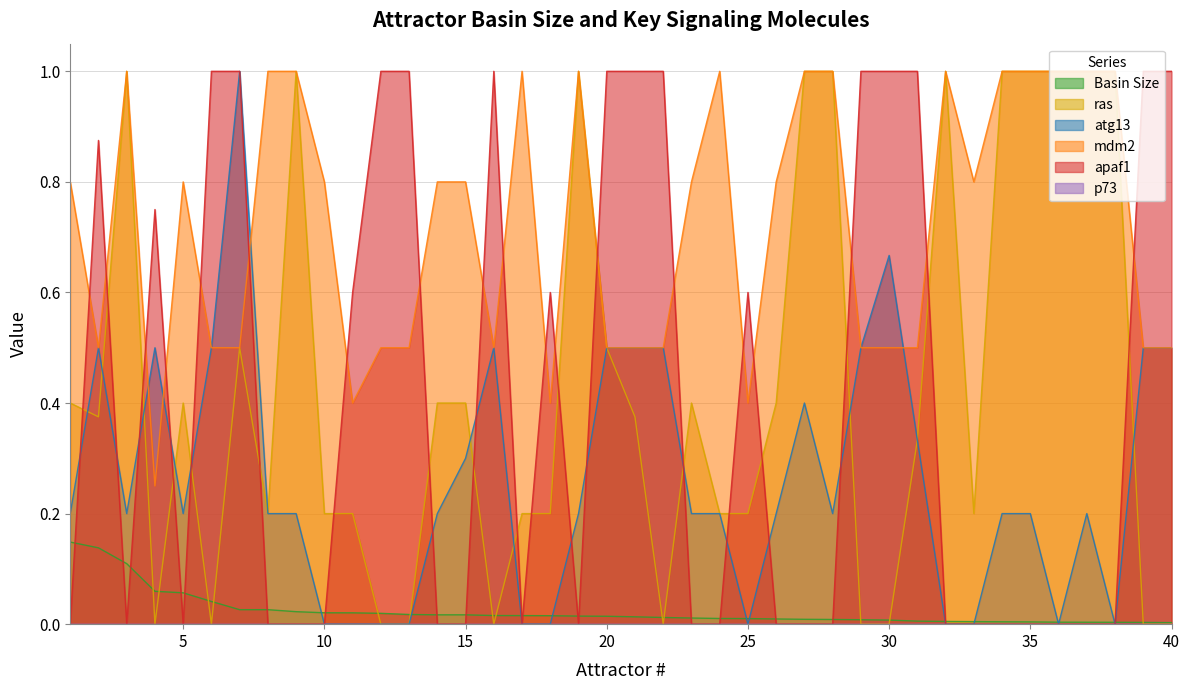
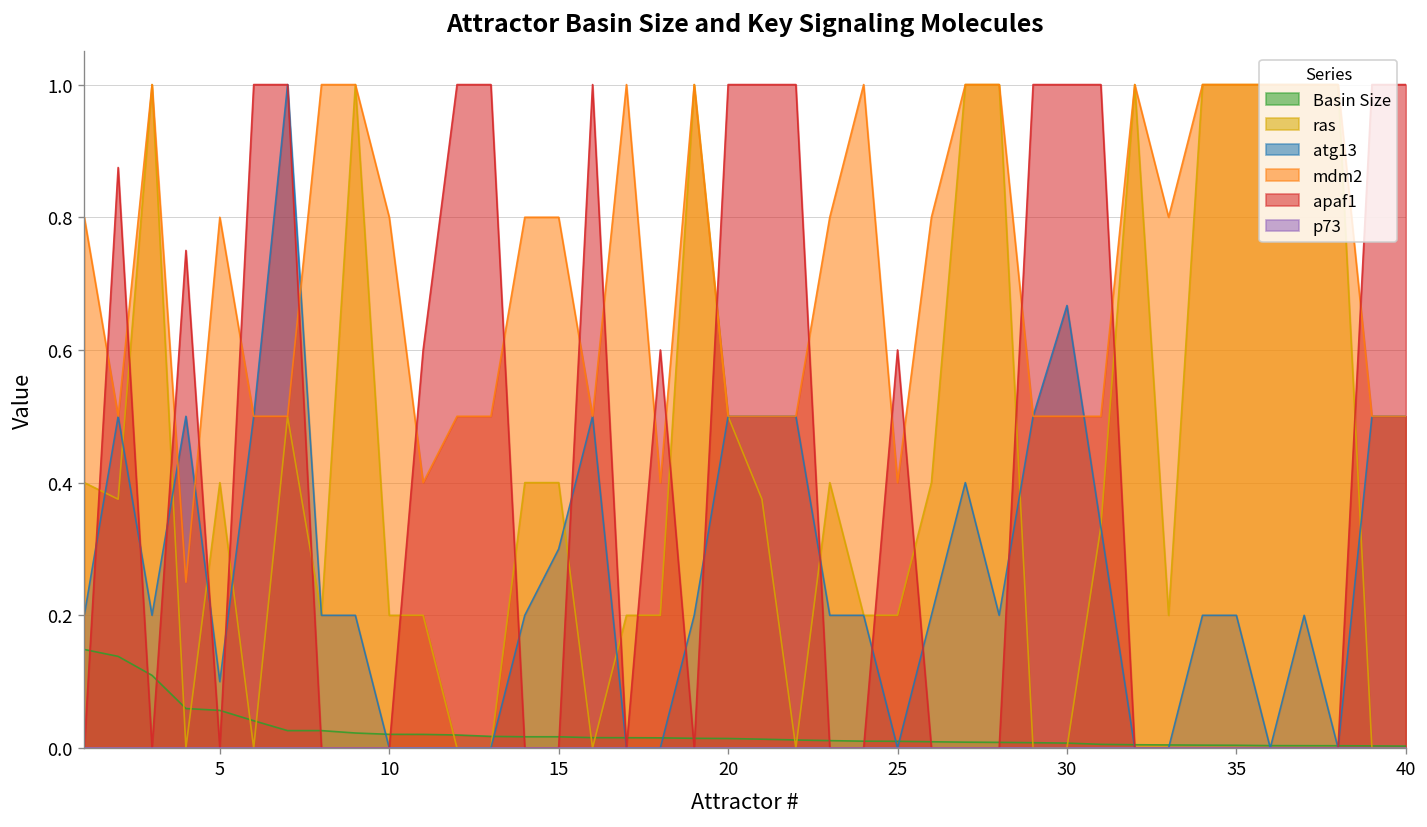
atg13, 5: 0.2 -> 0.1
